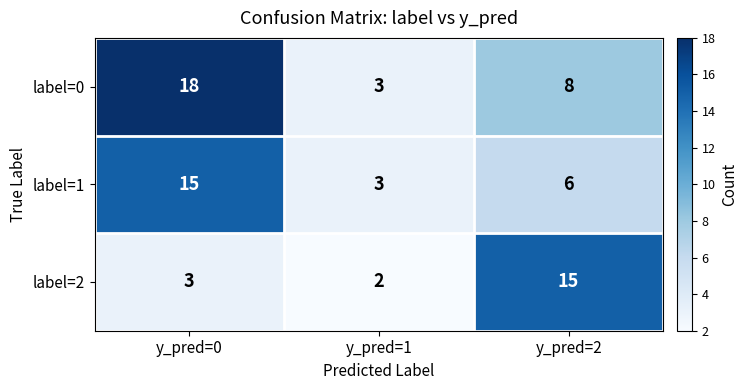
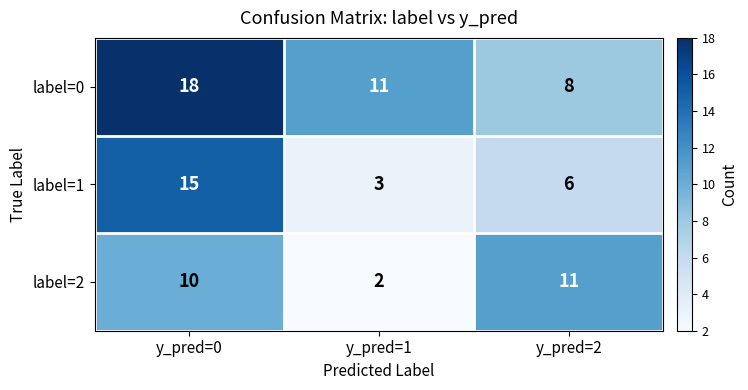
label=0, y_pred=1: 3 -> 11
label=2, y_pred=0: 3 -> 10
label=2, y_pred=2: 15 -> 11
